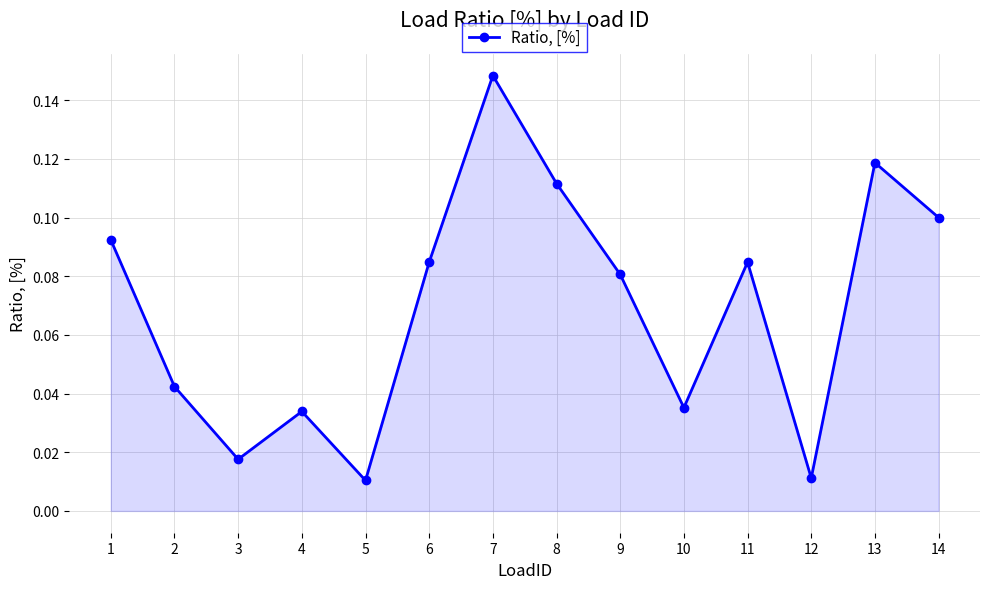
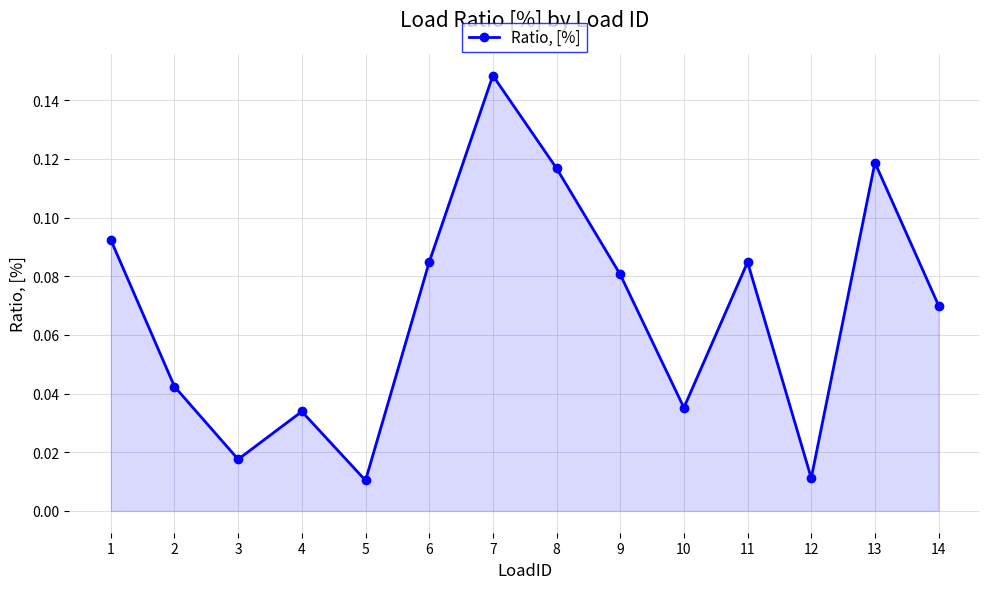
8: 0.112 -> 0.117
14: 0.10 -> 0.07
